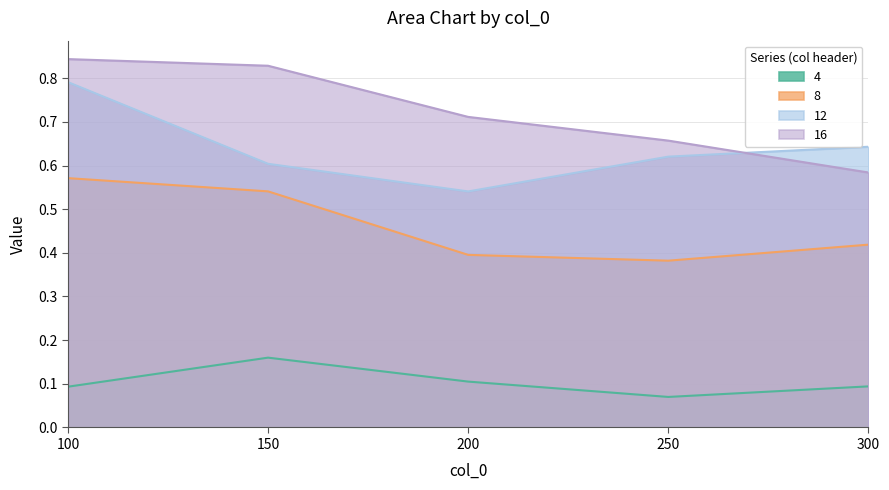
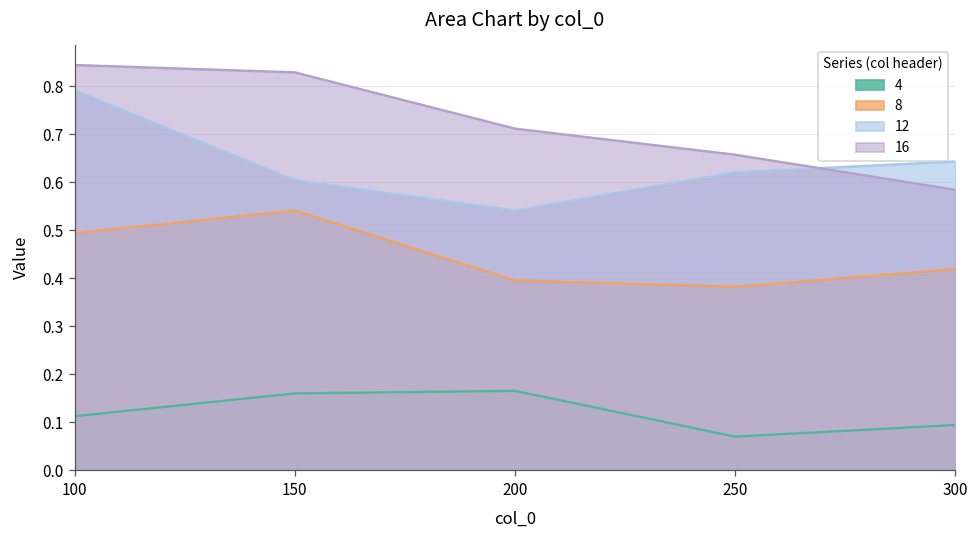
4, 100: 0.09 -> 0.11
8, 100: 0.57 -> 0.49
4, 200: 0.11 -> 0.17
